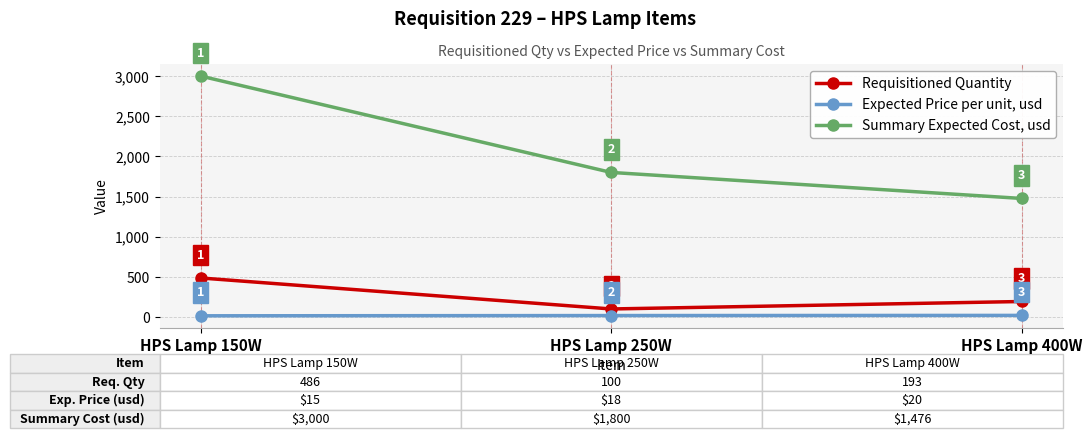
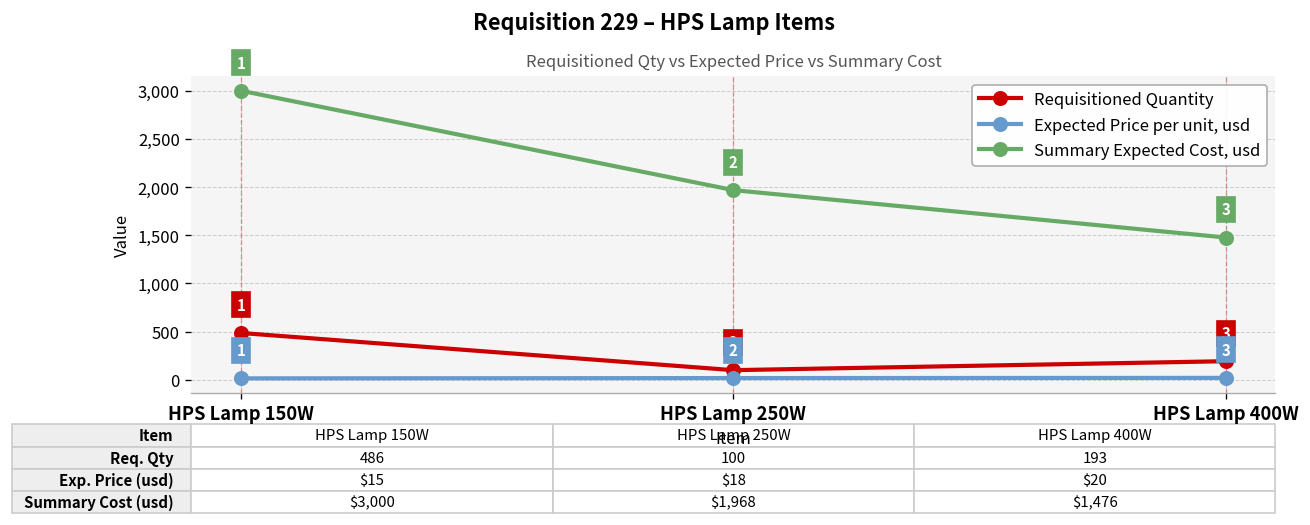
Summary Expected Cost, usd, HPS Lamp 250W: $1,800 -> $1,968
